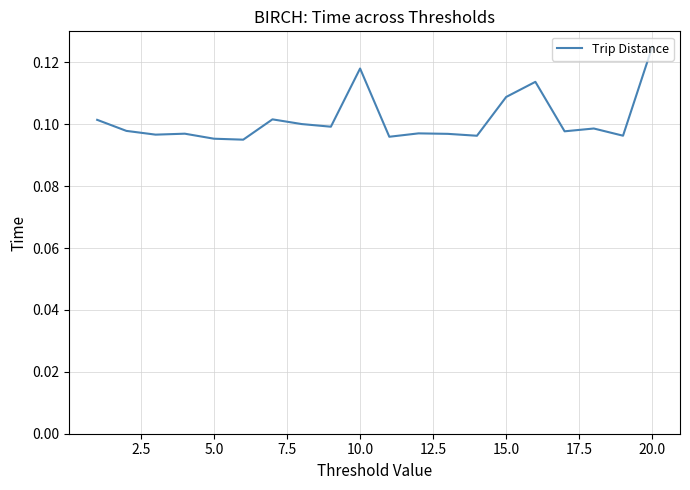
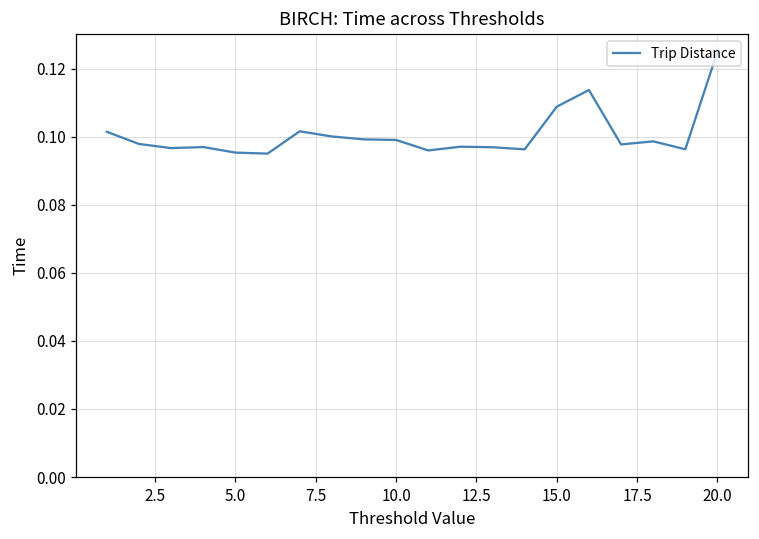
10.0: 0.118 -> 0.099
